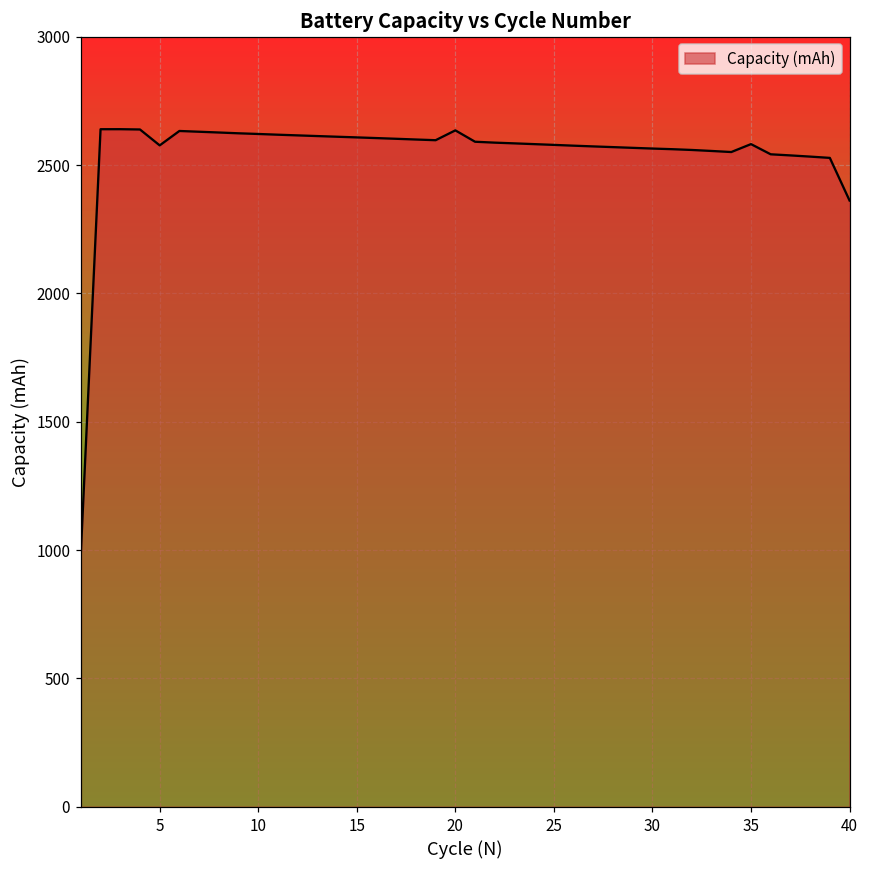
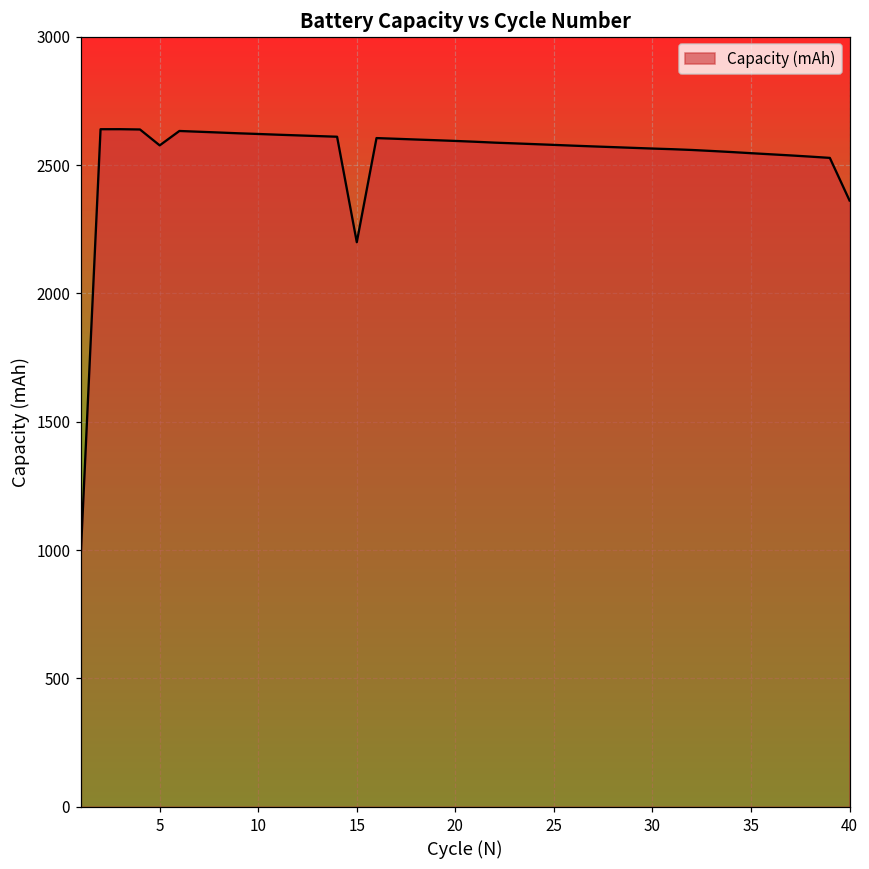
15: 2610 -> 2200
20: 2640 -> 2590
35: 2580 -> 2550
